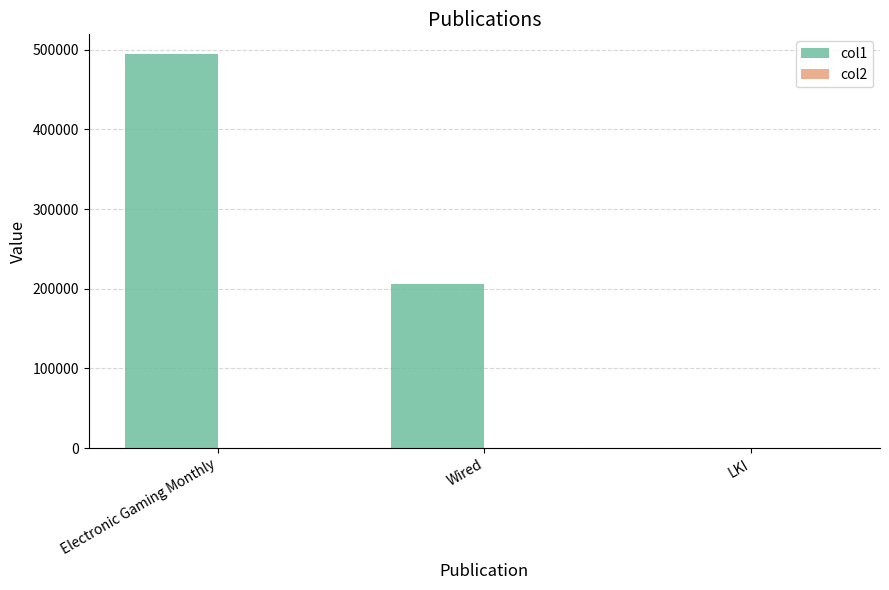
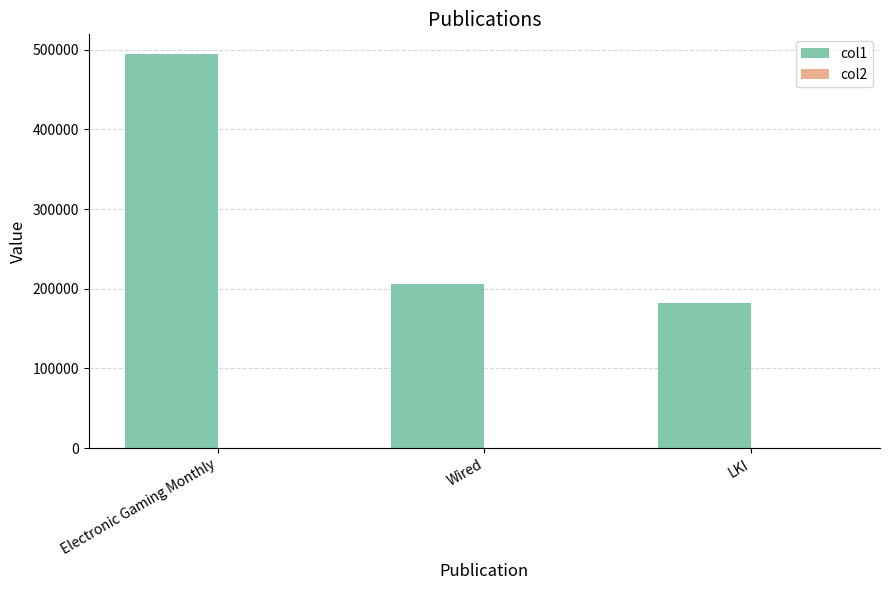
col1, LKI: 0 -> 180000
